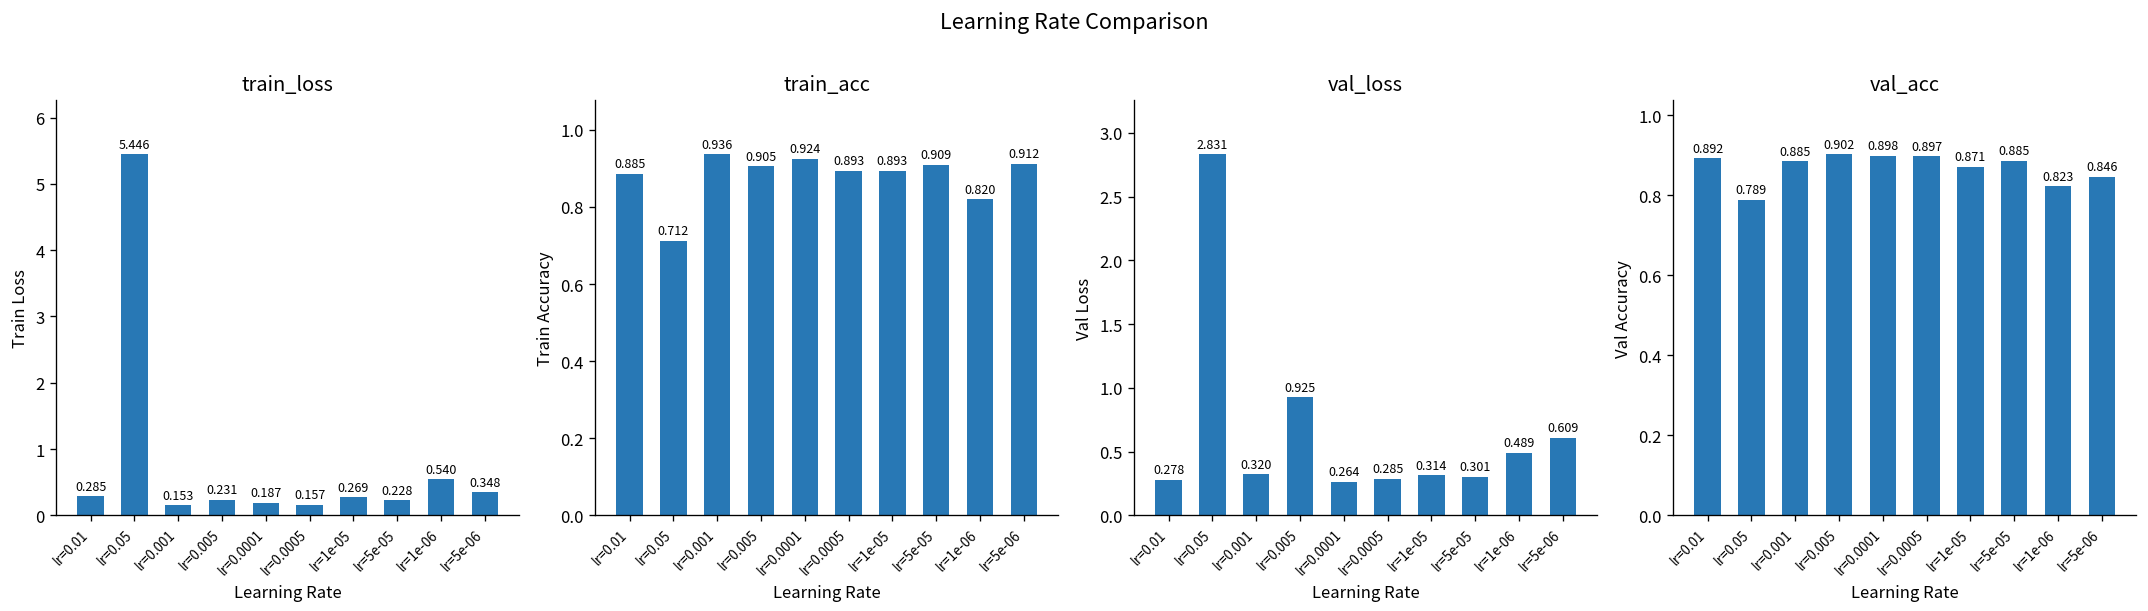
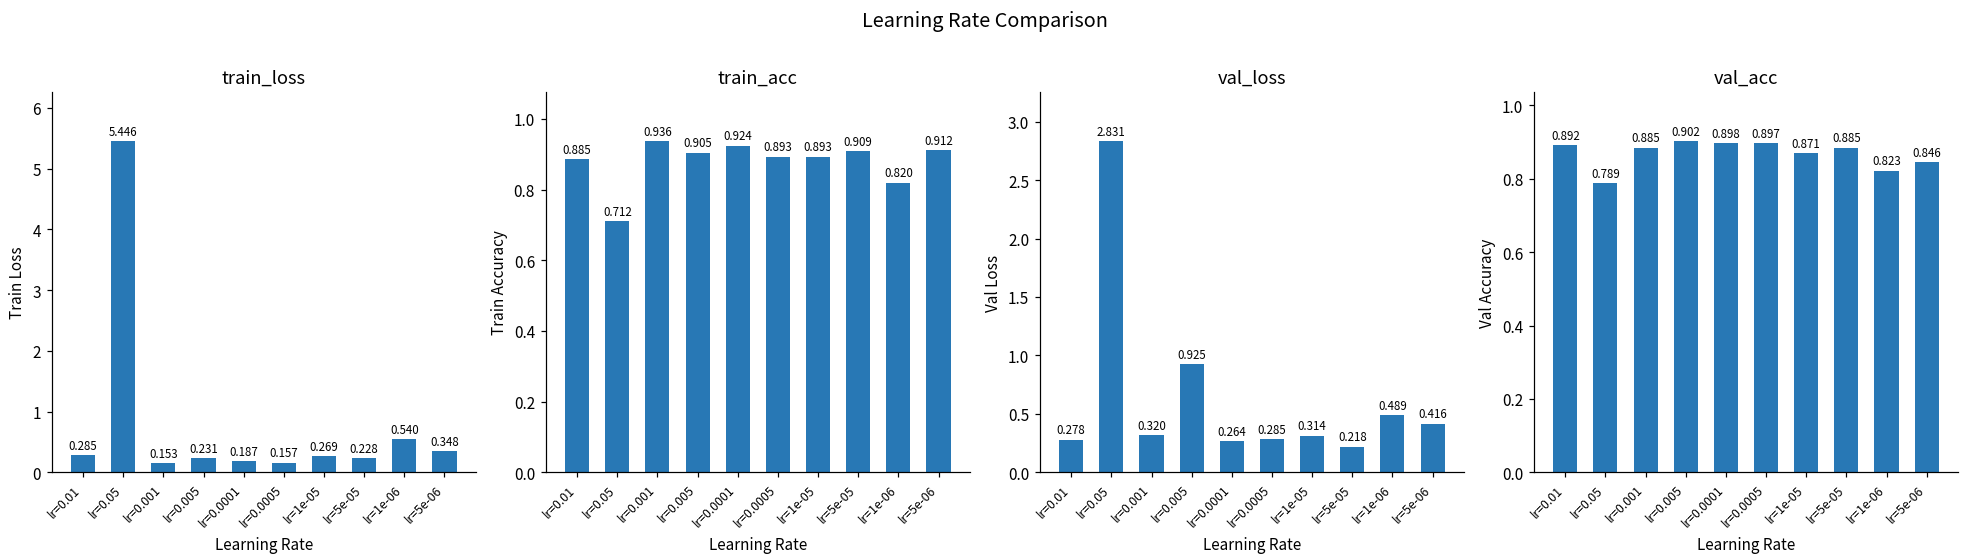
val_loss, lr=5e-05: 0.301 -> 0.218
val_loss, lr=5e-06: 0.609 -> 0.416
